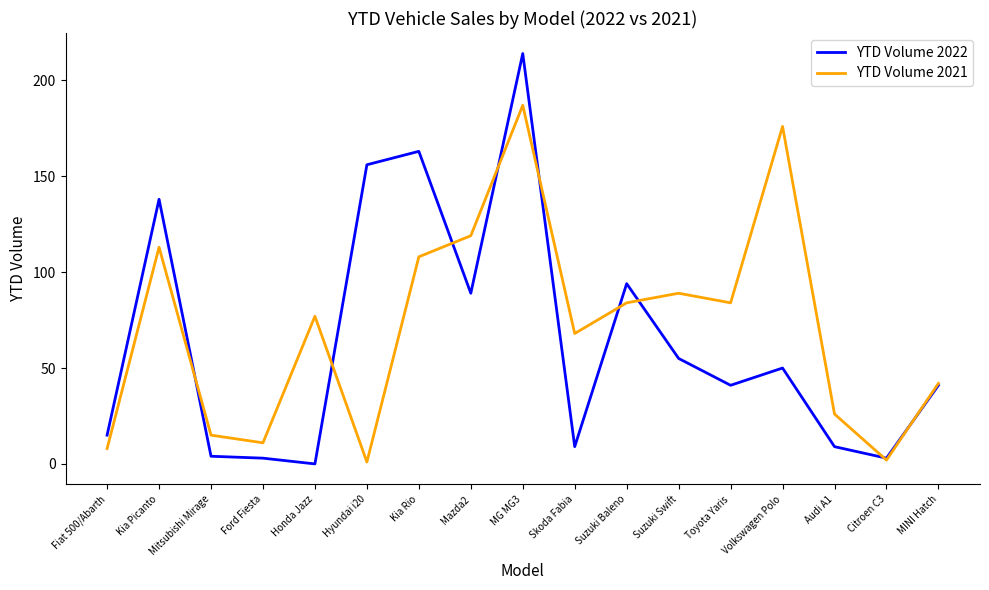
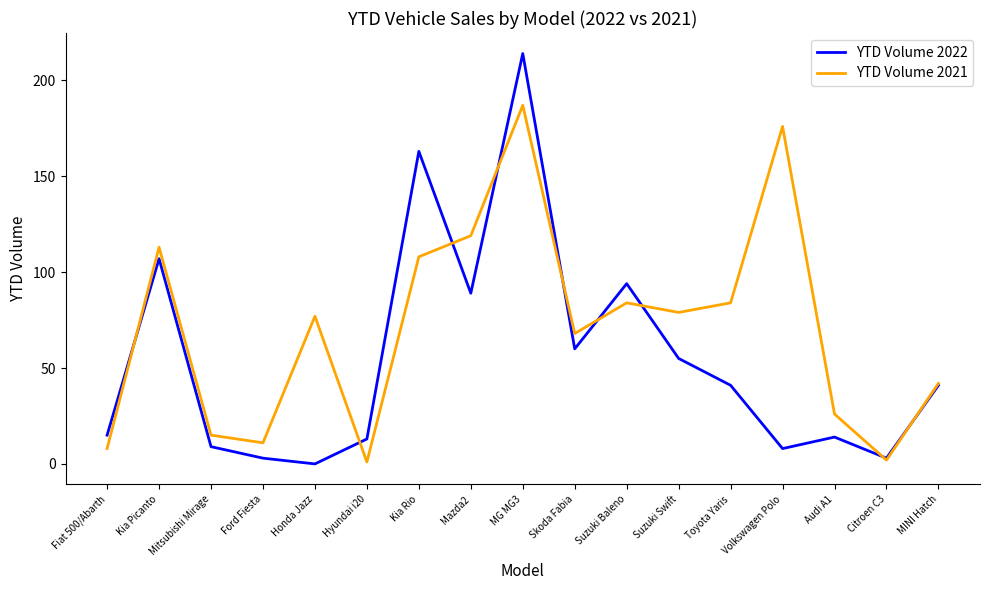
YTD Volume 2022, Kia Picanto: 138 -> 107
YTD Volume 2022, Mitsubishi Mirage: 4 -> 9
YTD Volume 2022, Hyundai i20: 156 -> 13
YTD Volume 2022, Skoda Fabia: 9 -> 60
YTD Volume 2021, Suzuki Swift: 89 -> 79
YTD Volume 2022, Volkswagen Polo: 50 -> 8
YTD Volume 2022, Audi A1: 9 -> 14
